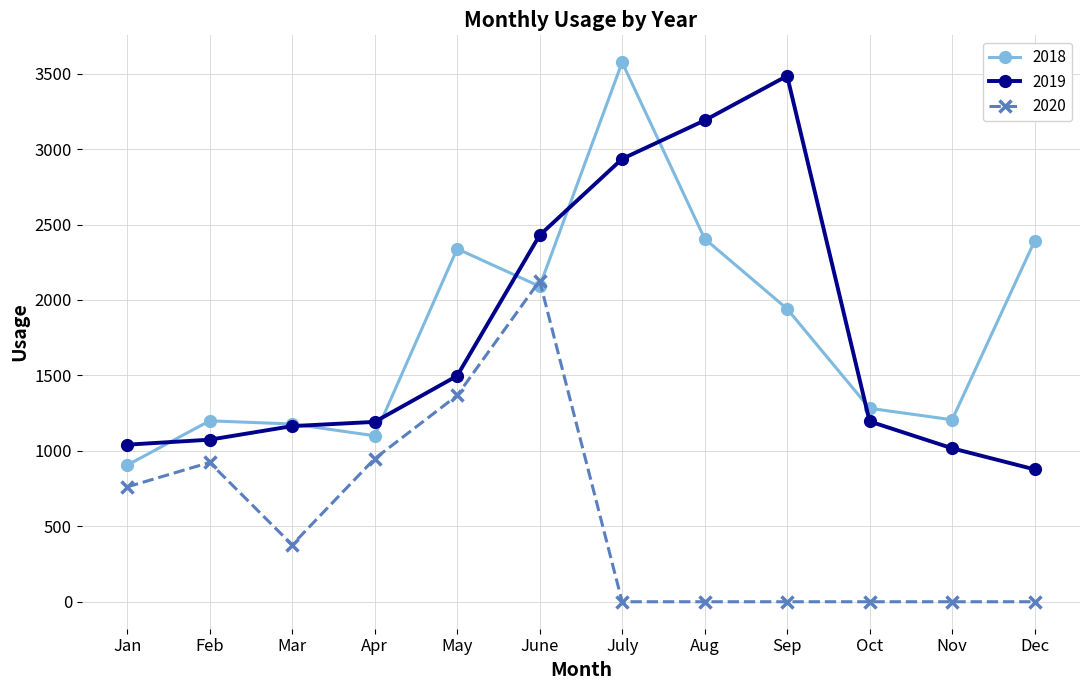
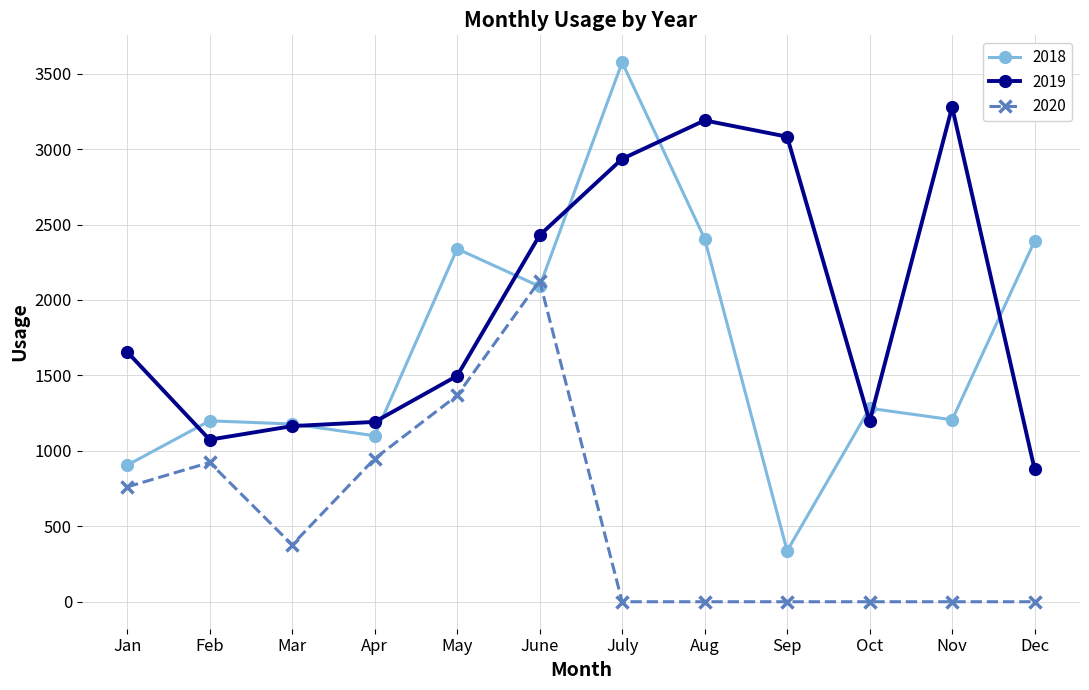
2019, Jan: 1040 -> 1660
2018, Sep: 1940 -> 340
2019, Sep: 3490 -> 3080
2019, Nov: 1020 -> 3280
